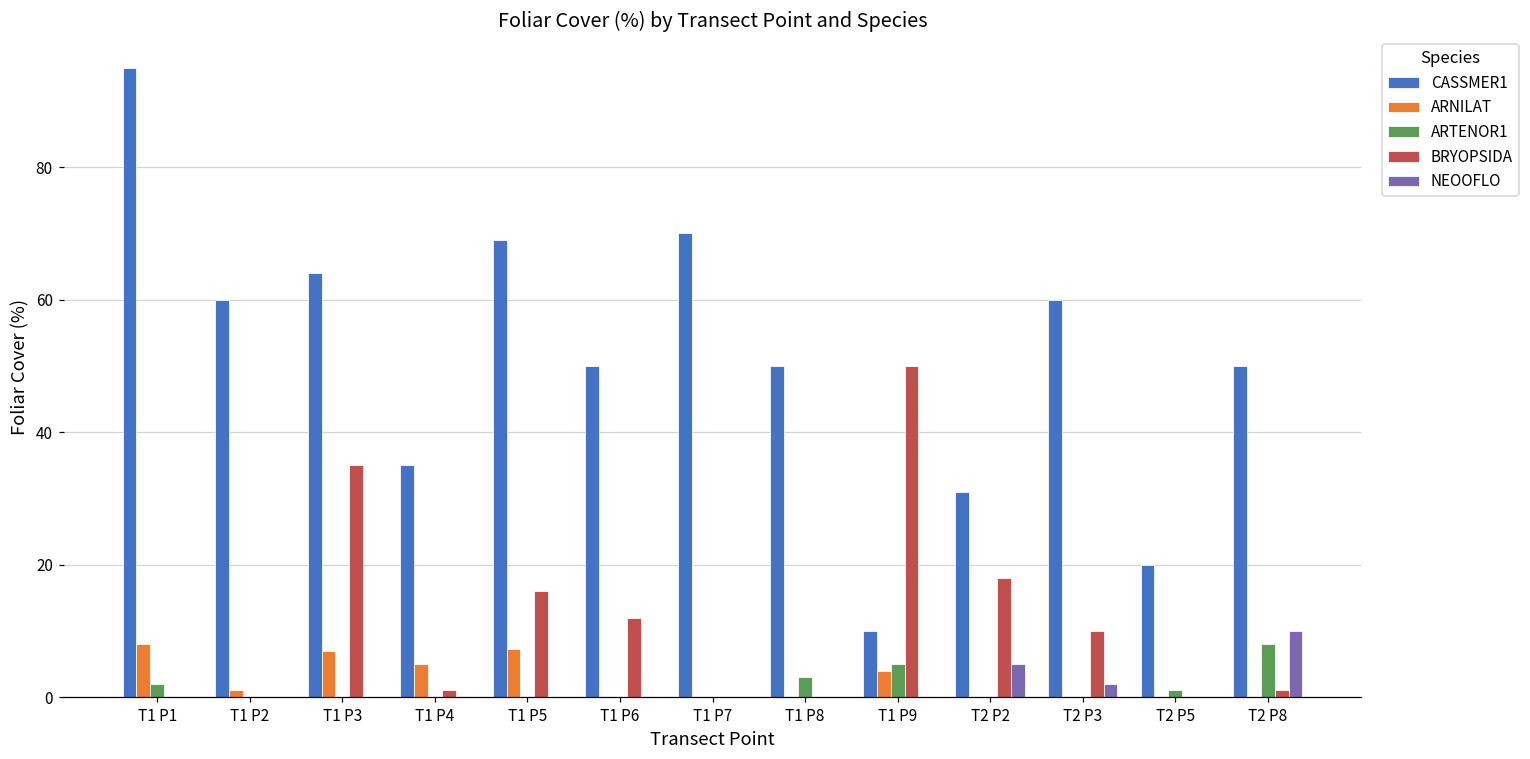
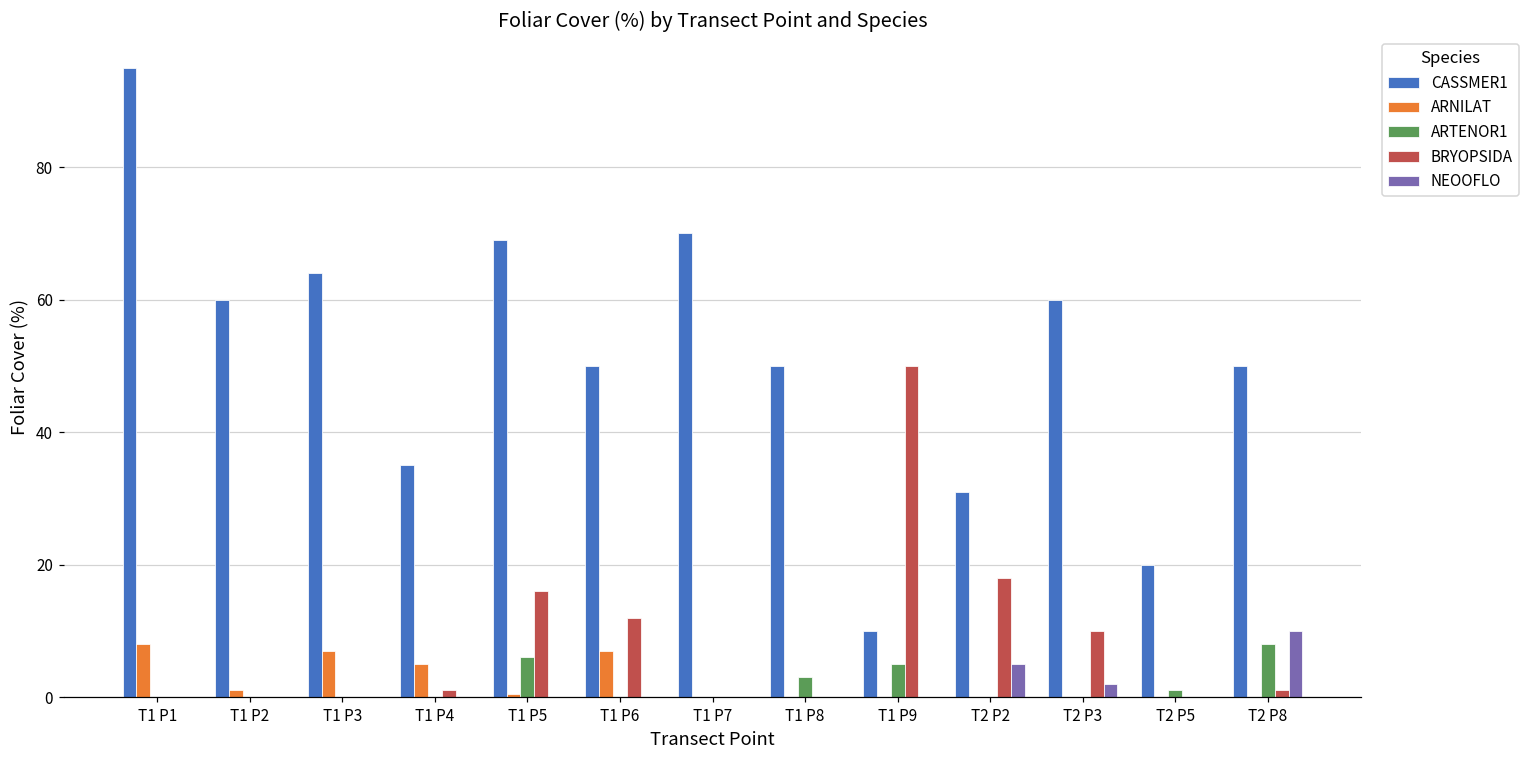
ARTENOR1, T1 P1: 2 -> 0
BRYOPSIDA, T1 P3: 35 -> 0
ARNILAT, T1 P5: 7 -> 1
ARTENOR1, T1 P5: 0 -> 6
ARNILAT, T1 P6: 0 -> 7
ARNILAT, T1 P9: 4 -> 0
